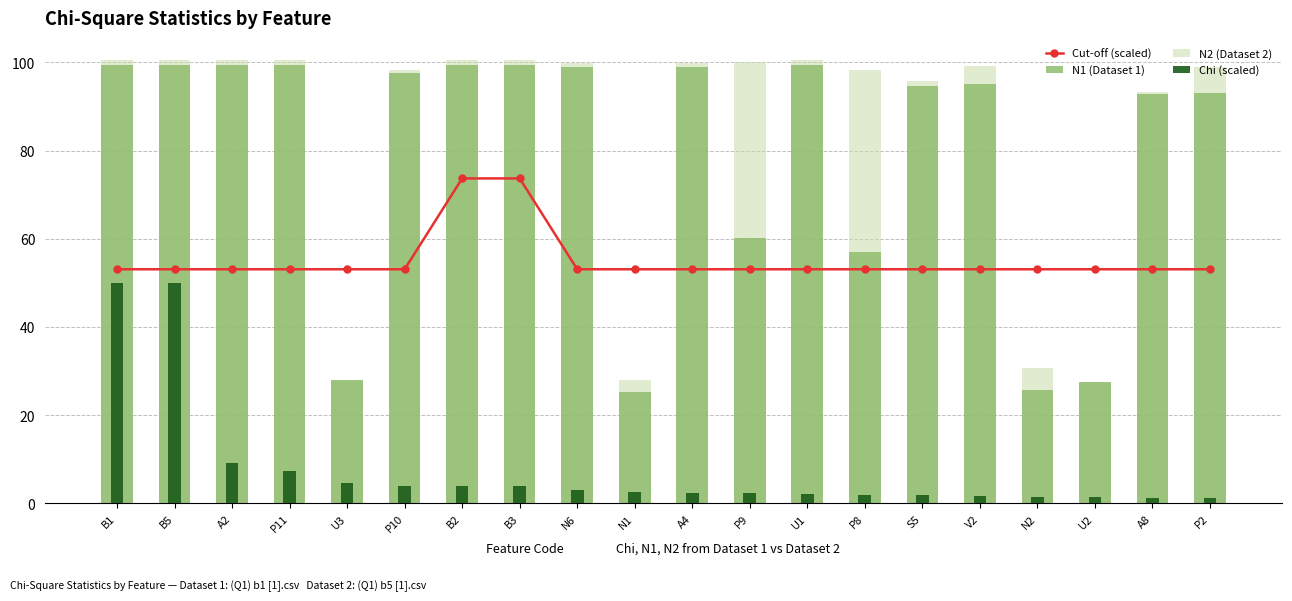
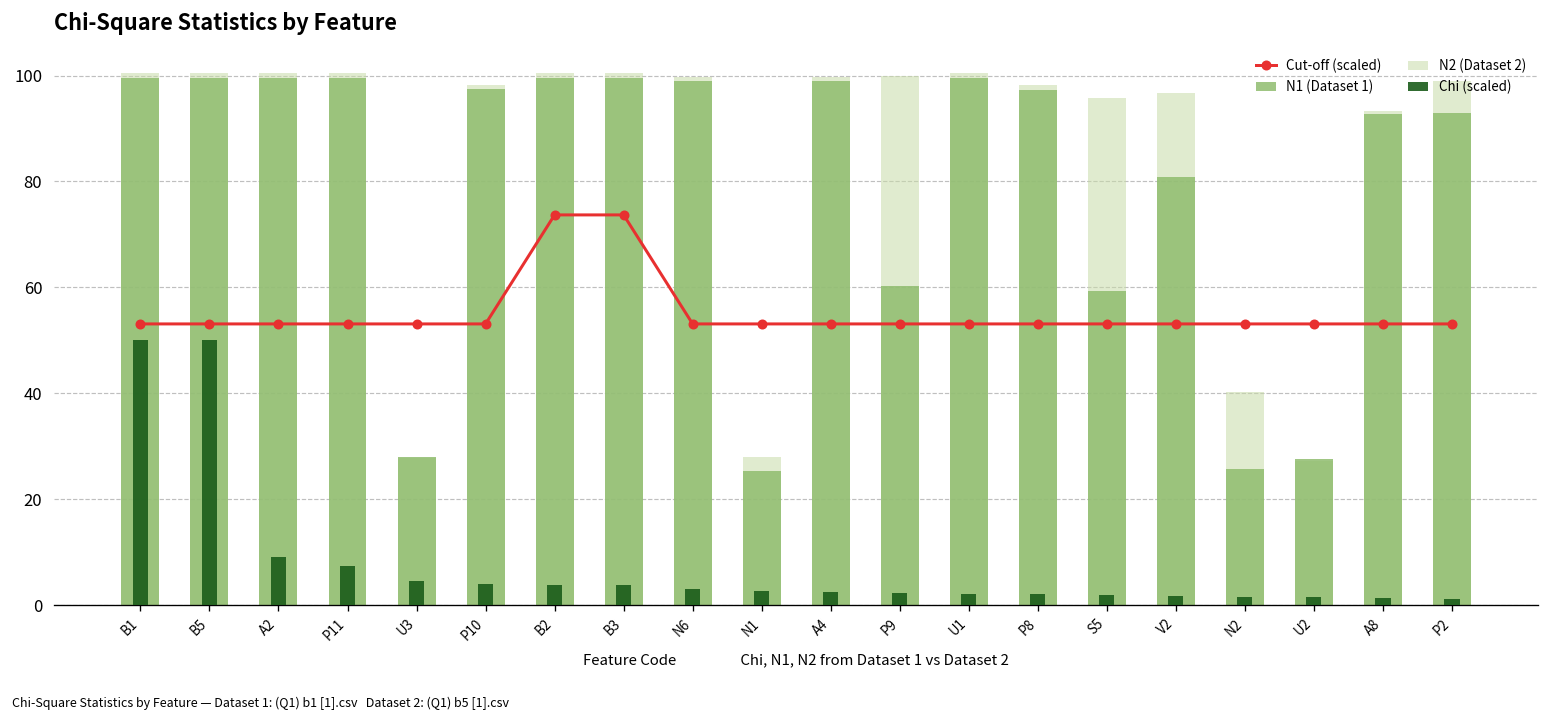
N1 (Dataset 1), P8: 57 -> 97
N1 (Dataset 1), S5: 95 -> 59
N1 (Dataset 1), V2: 95 -> 81
N2 (Dataset 2), V2: 99 -> 97
N2 (Dataset 2), N2: 31 -> 40
